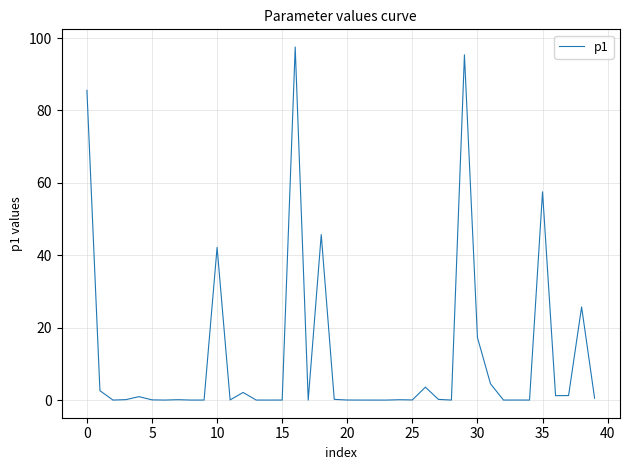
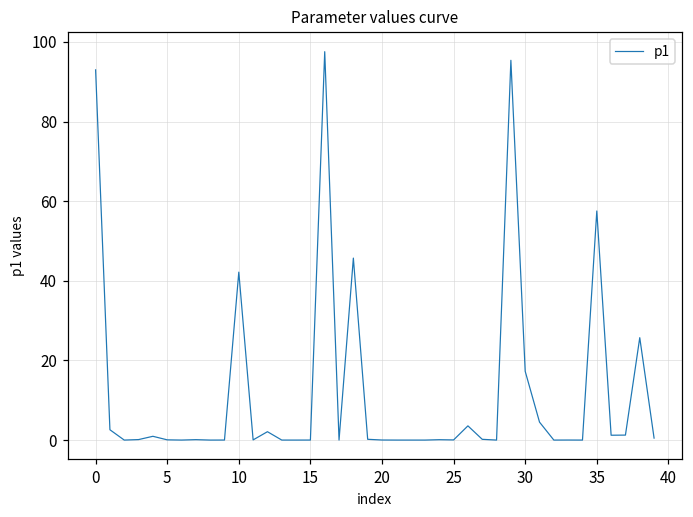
0: 86 -> 93
